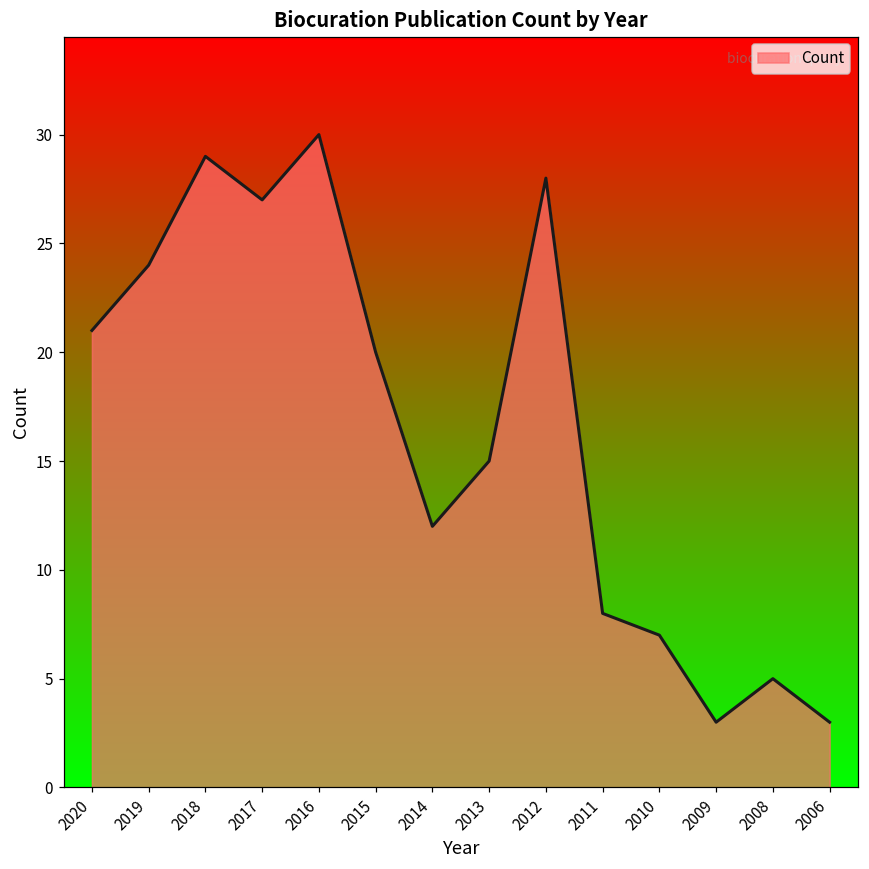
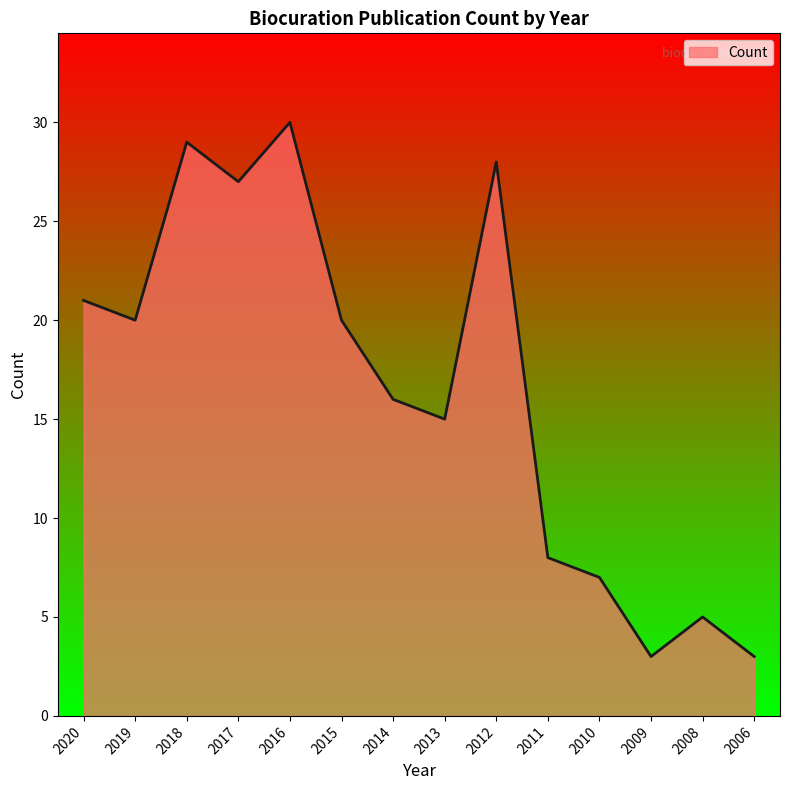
2019: 24 -> 20
2014: 12 -> 16
